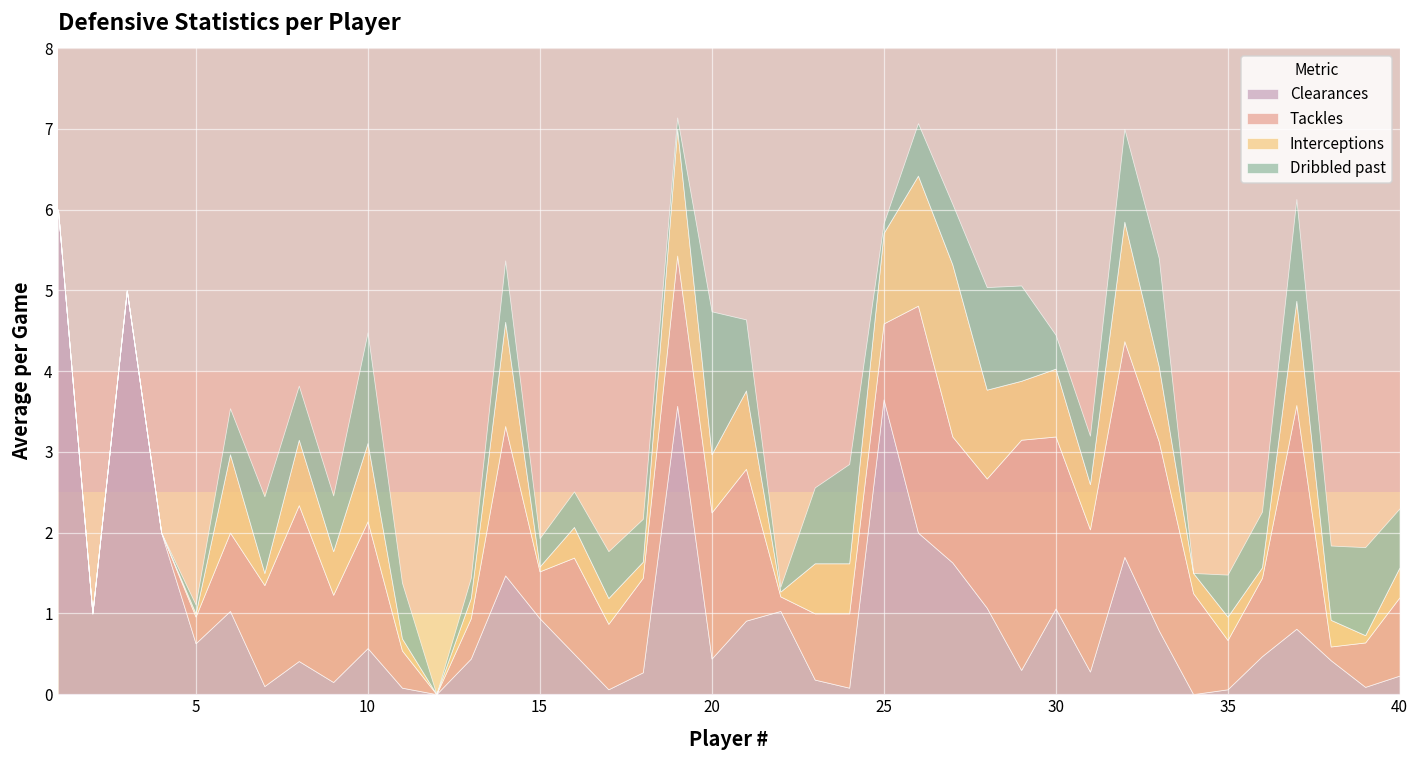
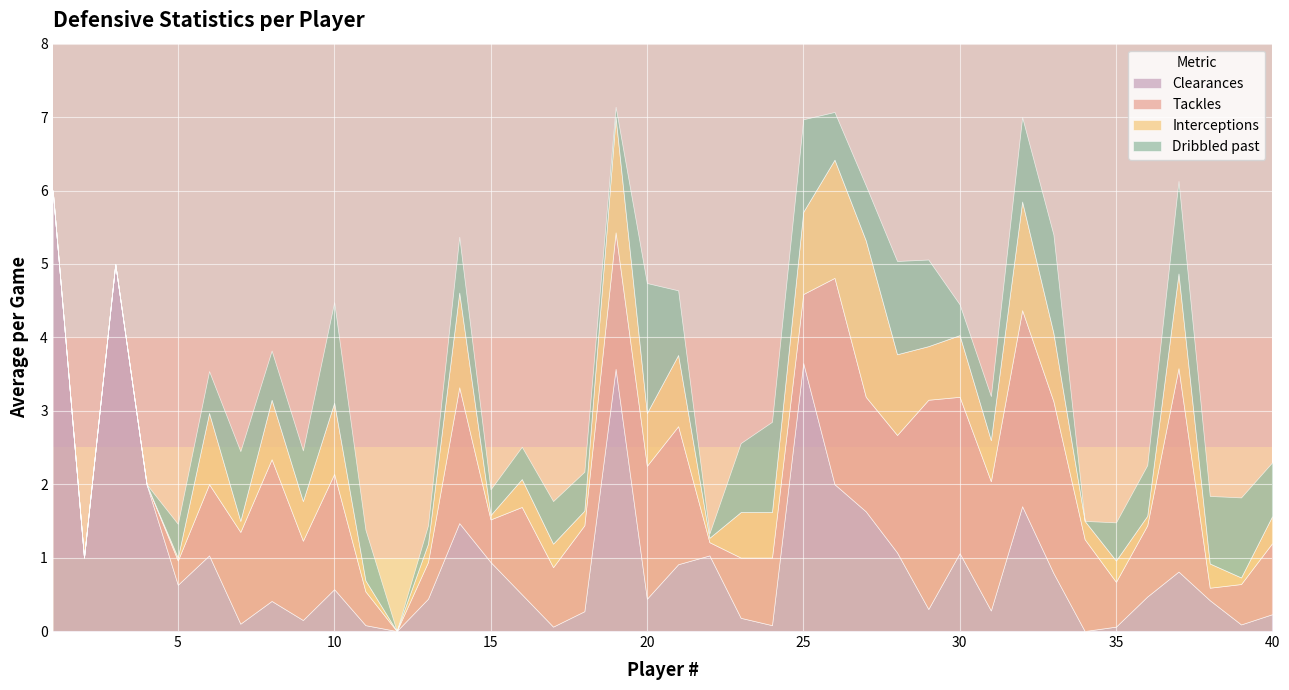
Dribbled past, 5: 0.1 -> 0.5
Dribbled past, 25: 0.1 -> 1.3
